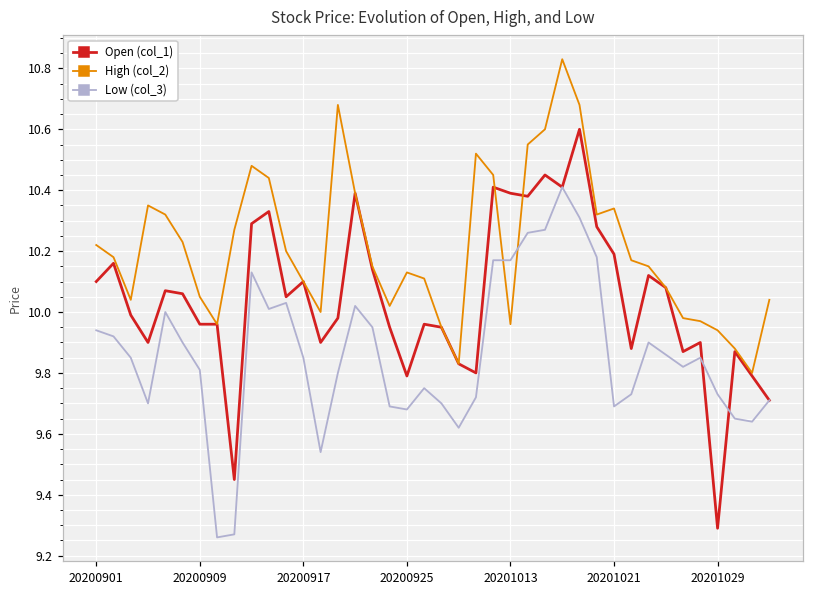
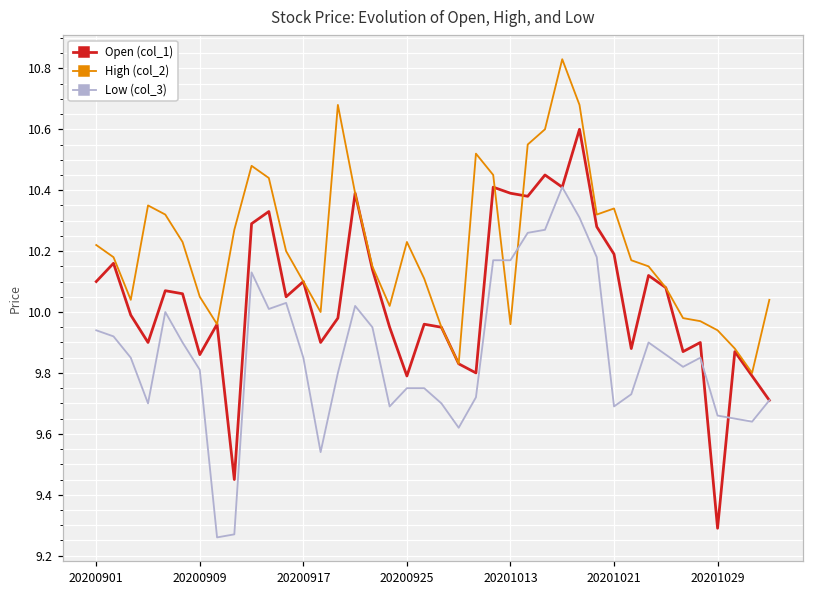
Open (col_1), 20200909: 9.96 -> 9.86
High (col_2), 20200925: 10.13 -> 10.23
Low (col_3), 20200925: 9.68 -> 9.75
Low (col_3), 20201029: 9.73 -> 9.66
